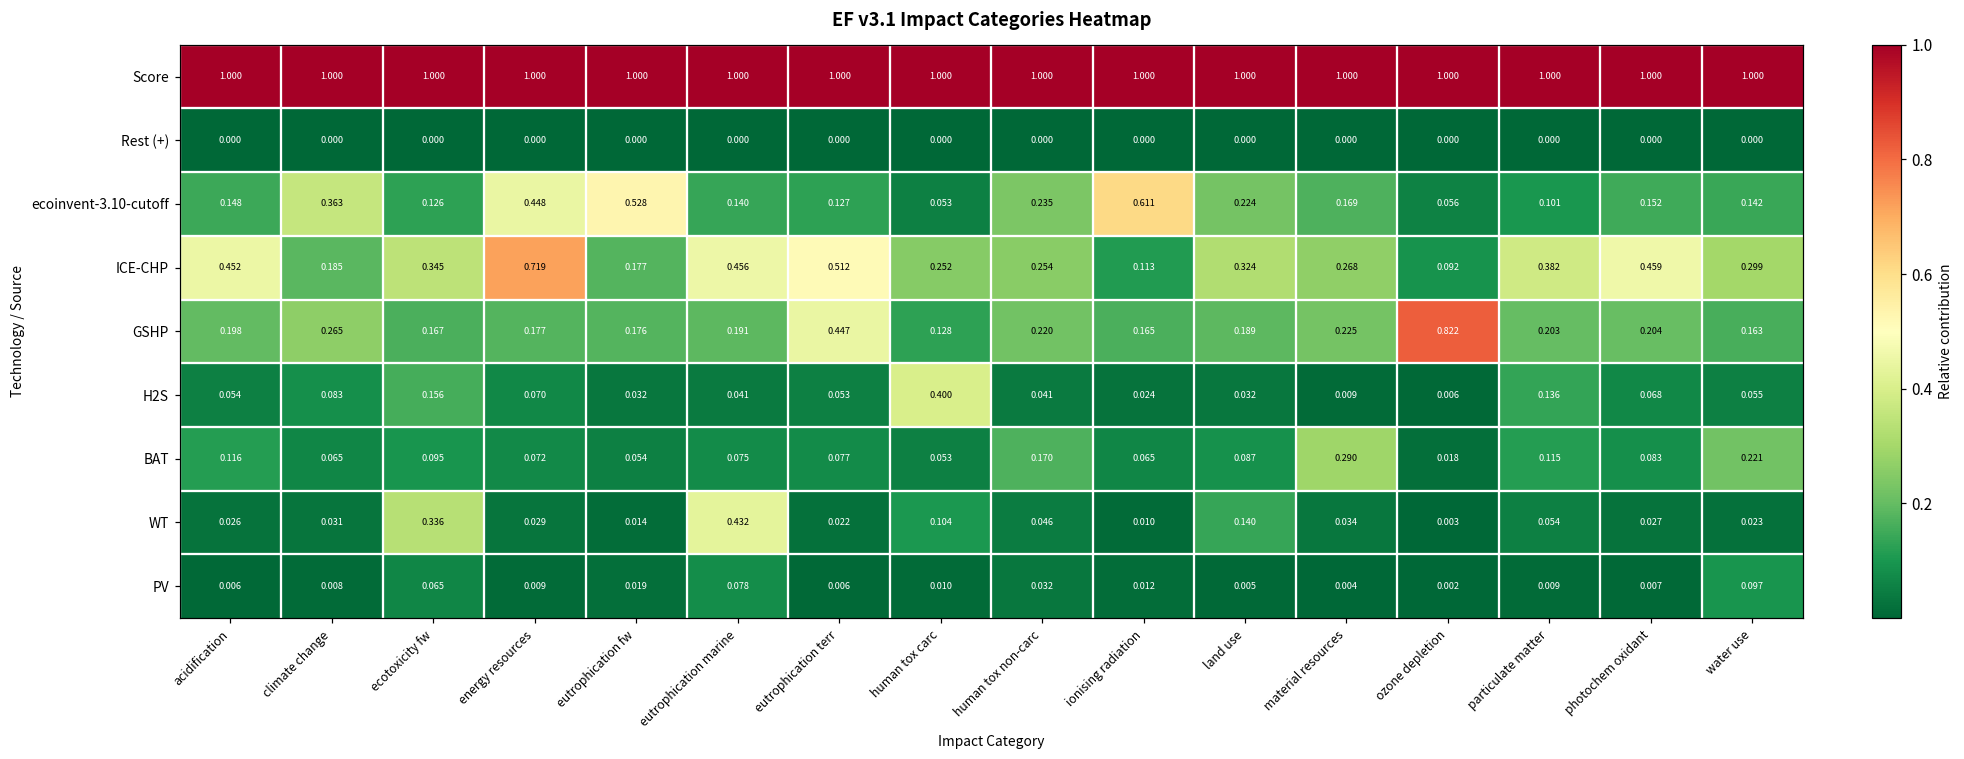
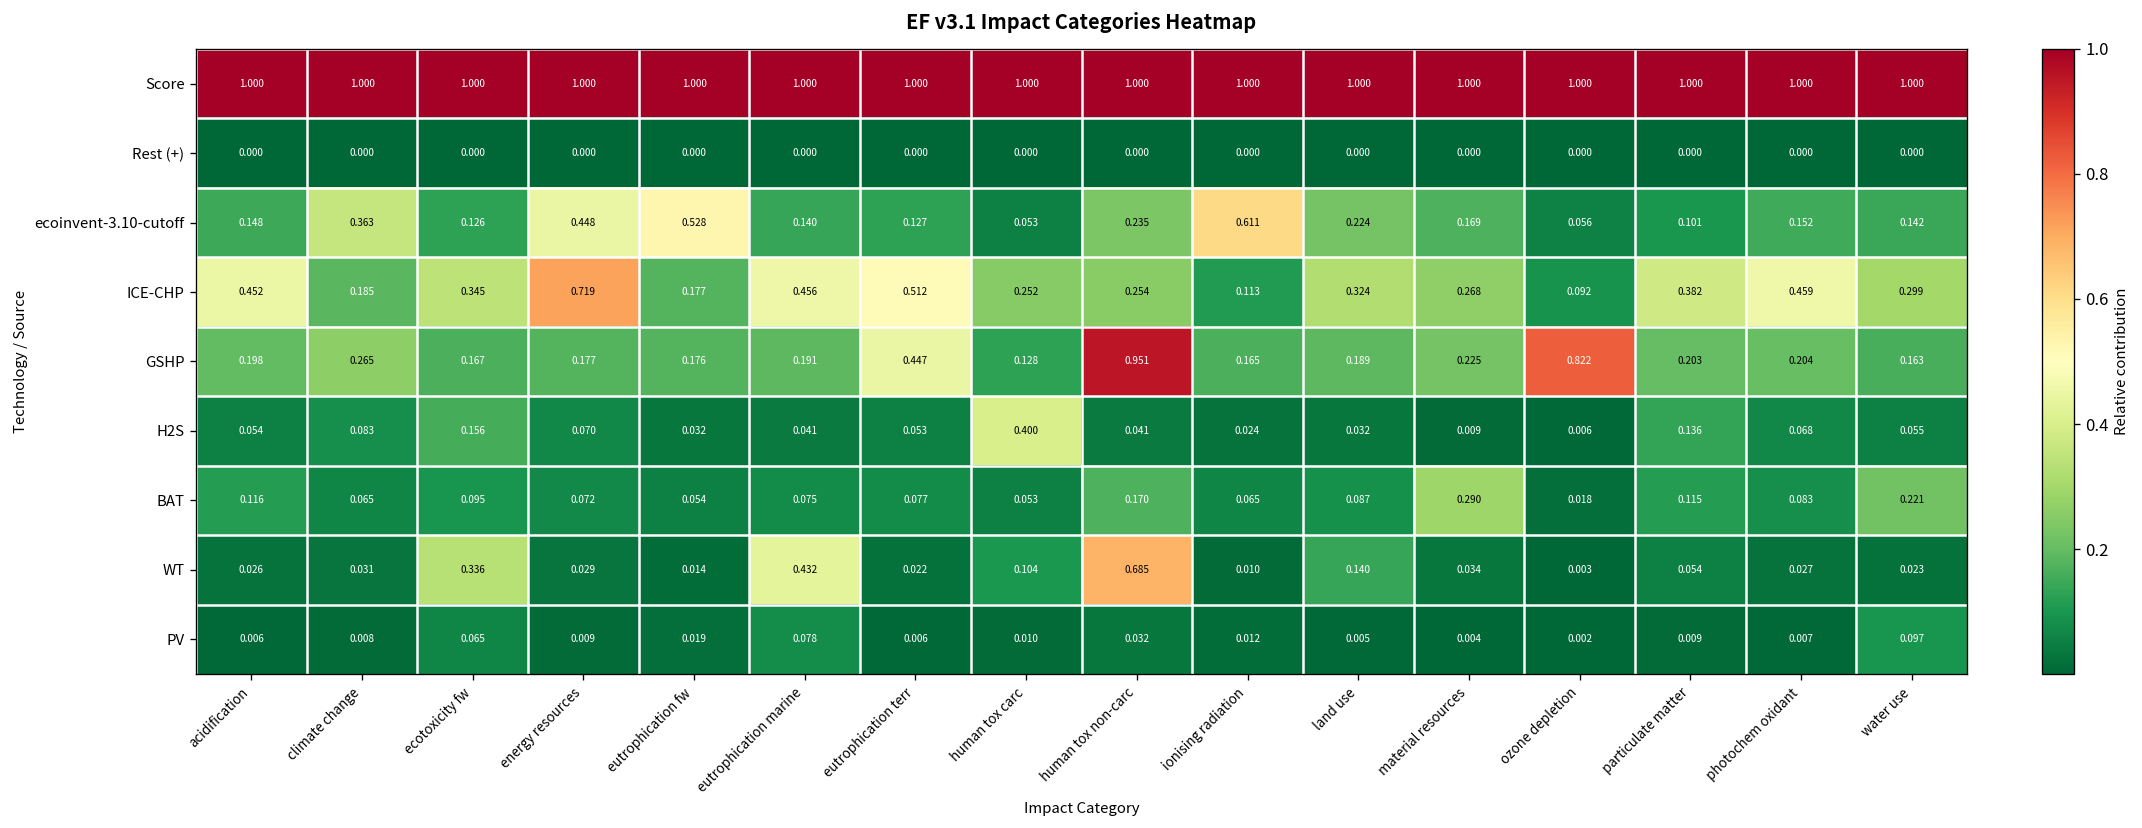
GSHP, human tox non-carc: 0.220 -> 0.951
WT, human tox non-carc: 0.046 -> 0.685
